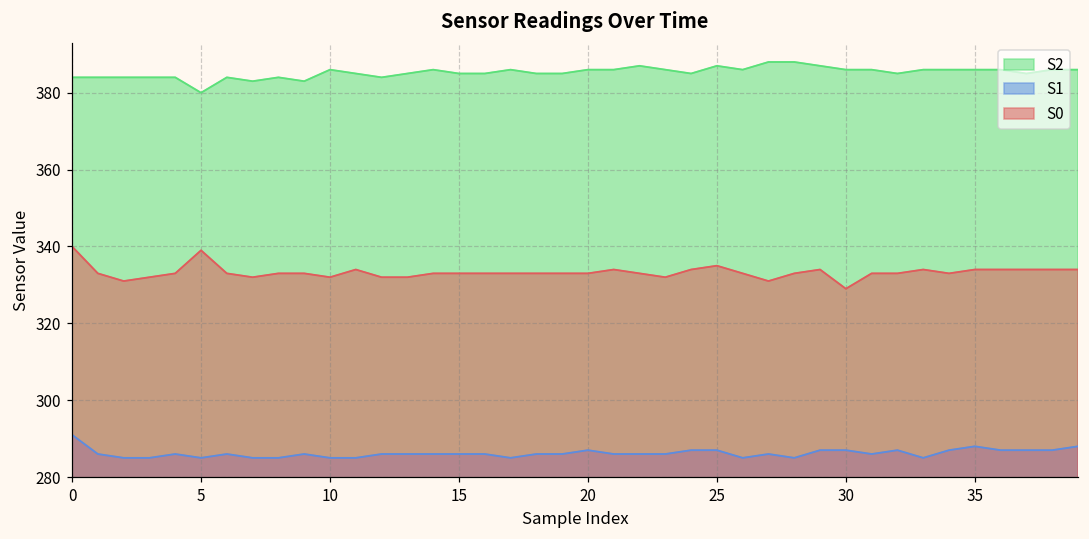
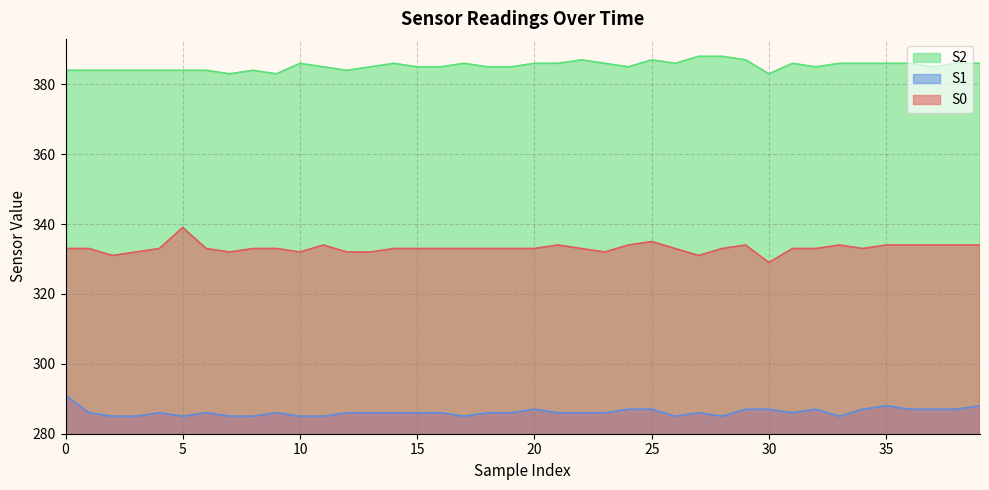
S0, 0: 340 -> 333
S2, 5: 380 -> 384
S2, 30: 386 -> 383
